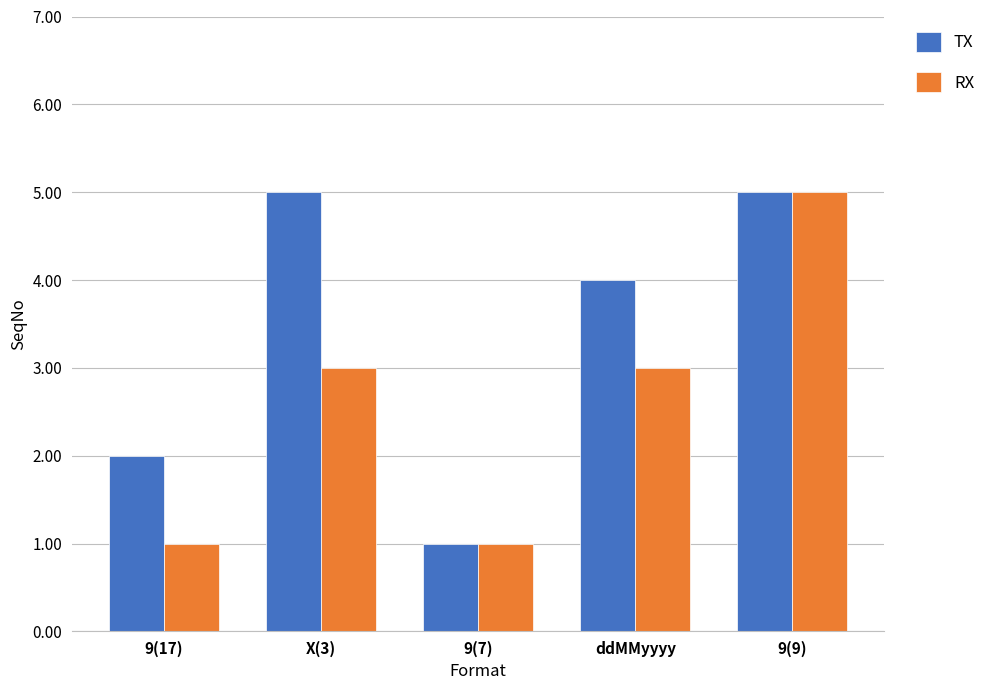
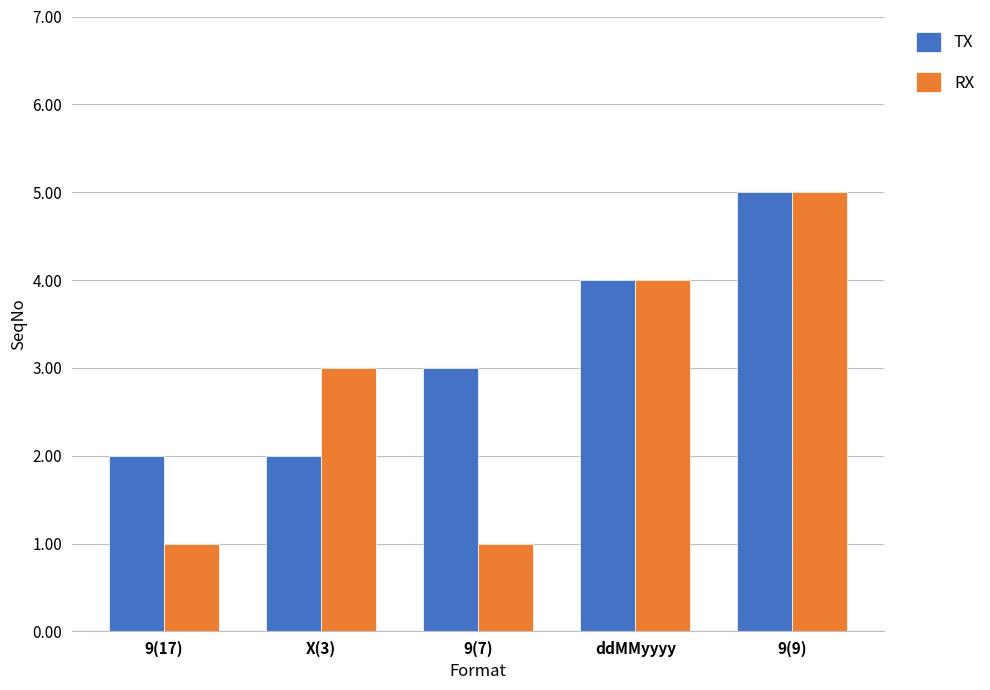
TX, X(3): 5 -> 2
TX, 9(7): 1 -> 3
RX, ddMMyyyy: 3 -> 4
